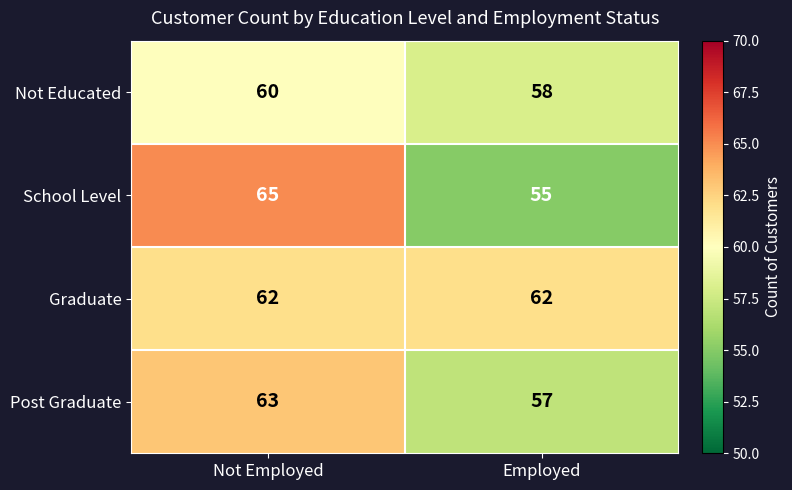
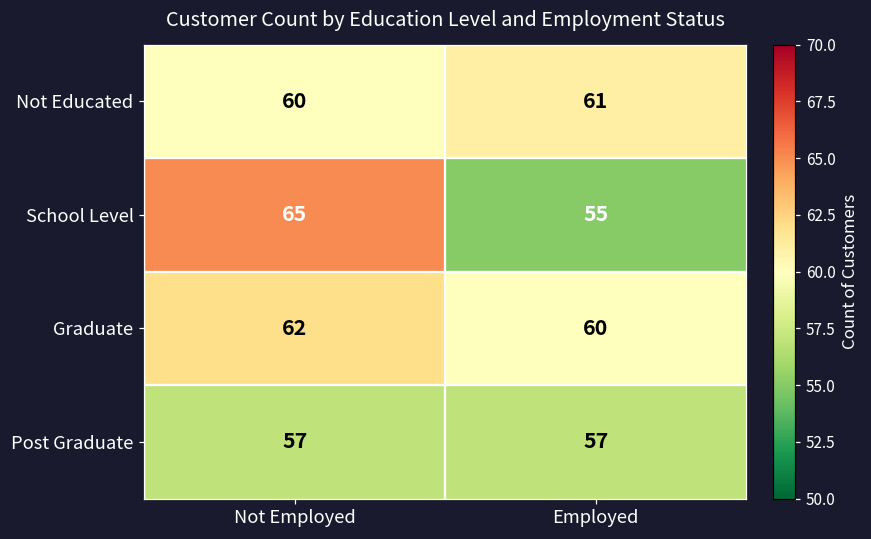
Not Educated, Employed: 58 -> 61
Graduate, Employed: 62 -> 60
Post Graduate, Not Employed: 63 -> 57
